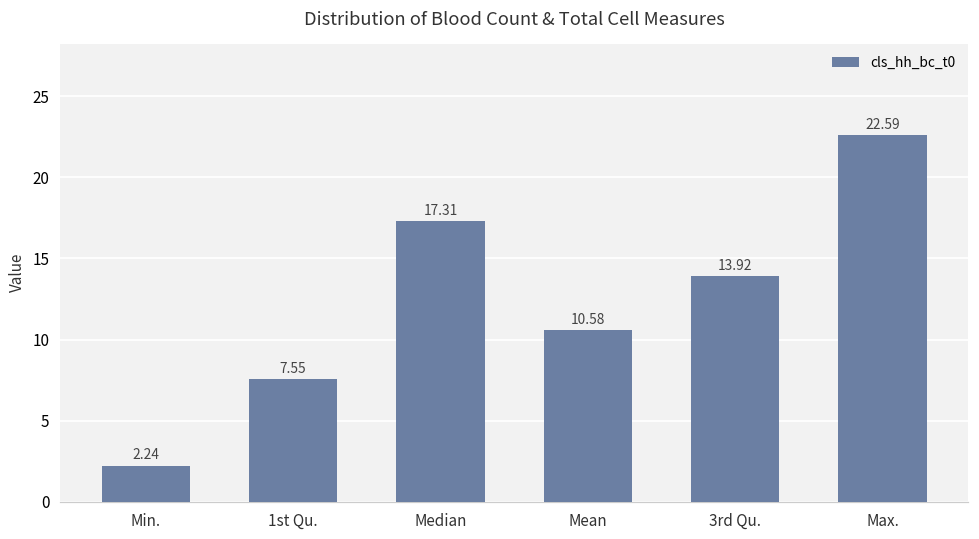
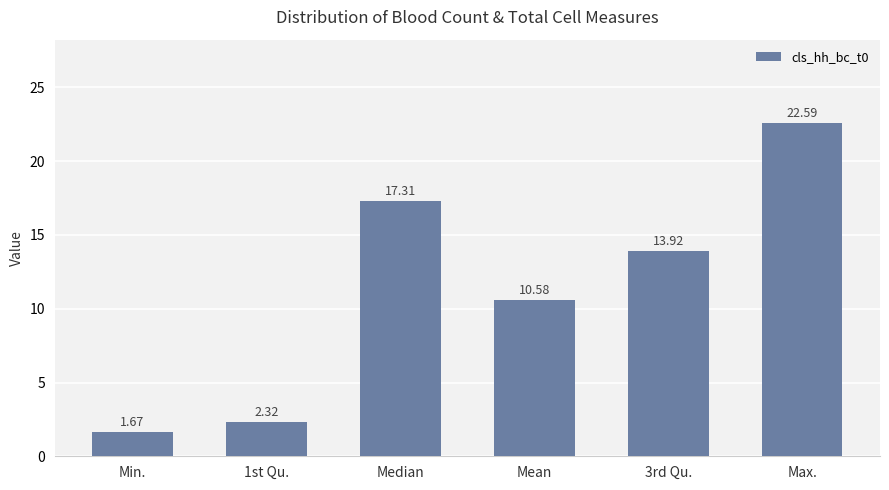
Min.: 2.24 -> 1.67
1st Qu.: 7.55 -> 2.32
